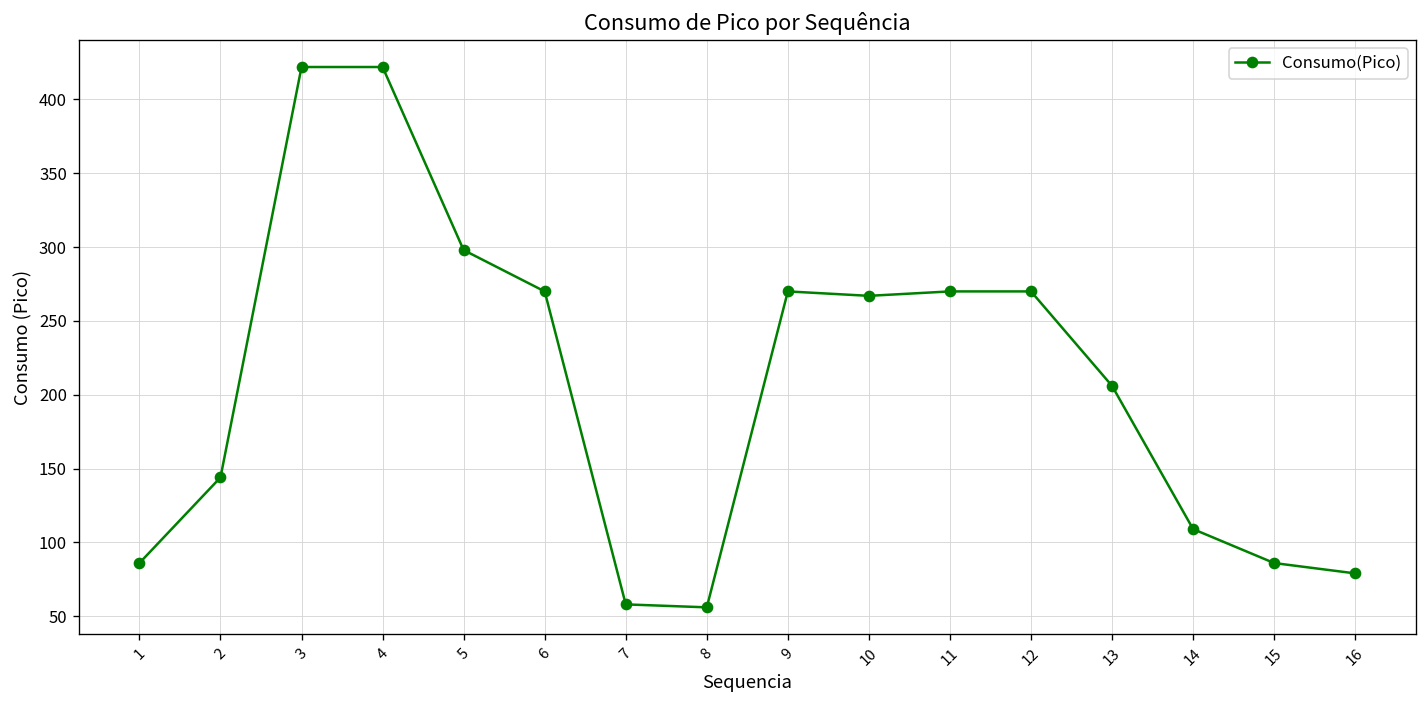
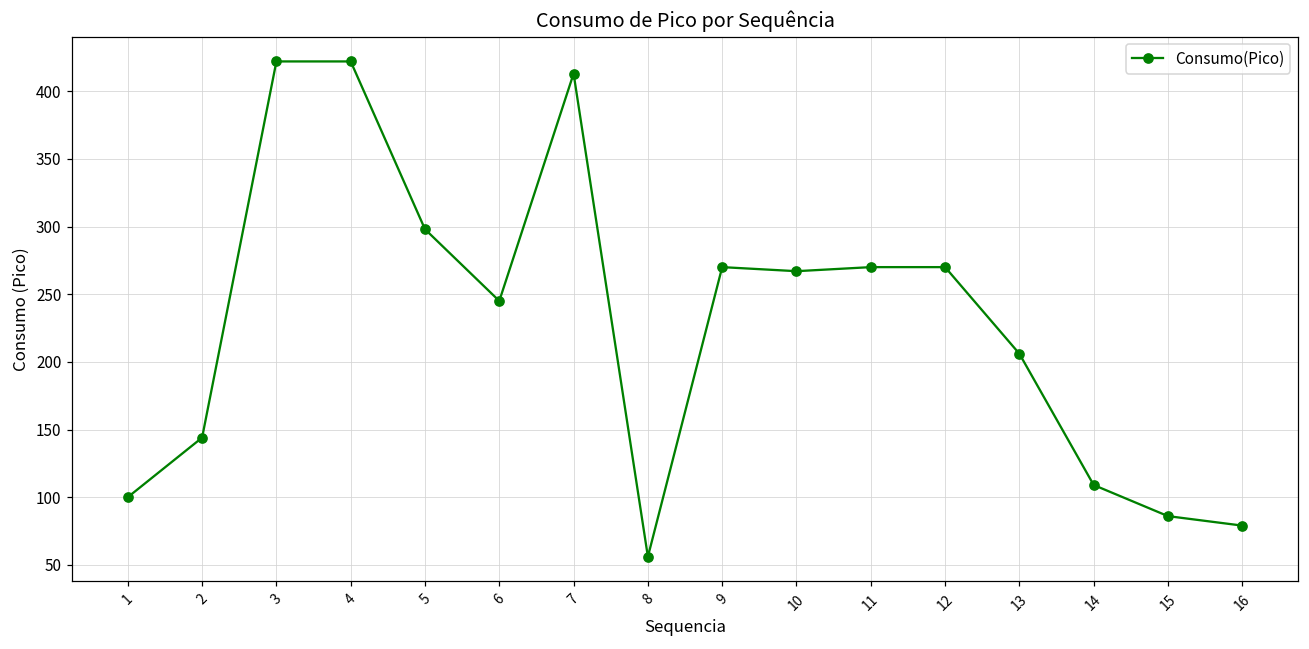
1: 86 -> 100
6: 270 -> 245
7: 58 -> 413
